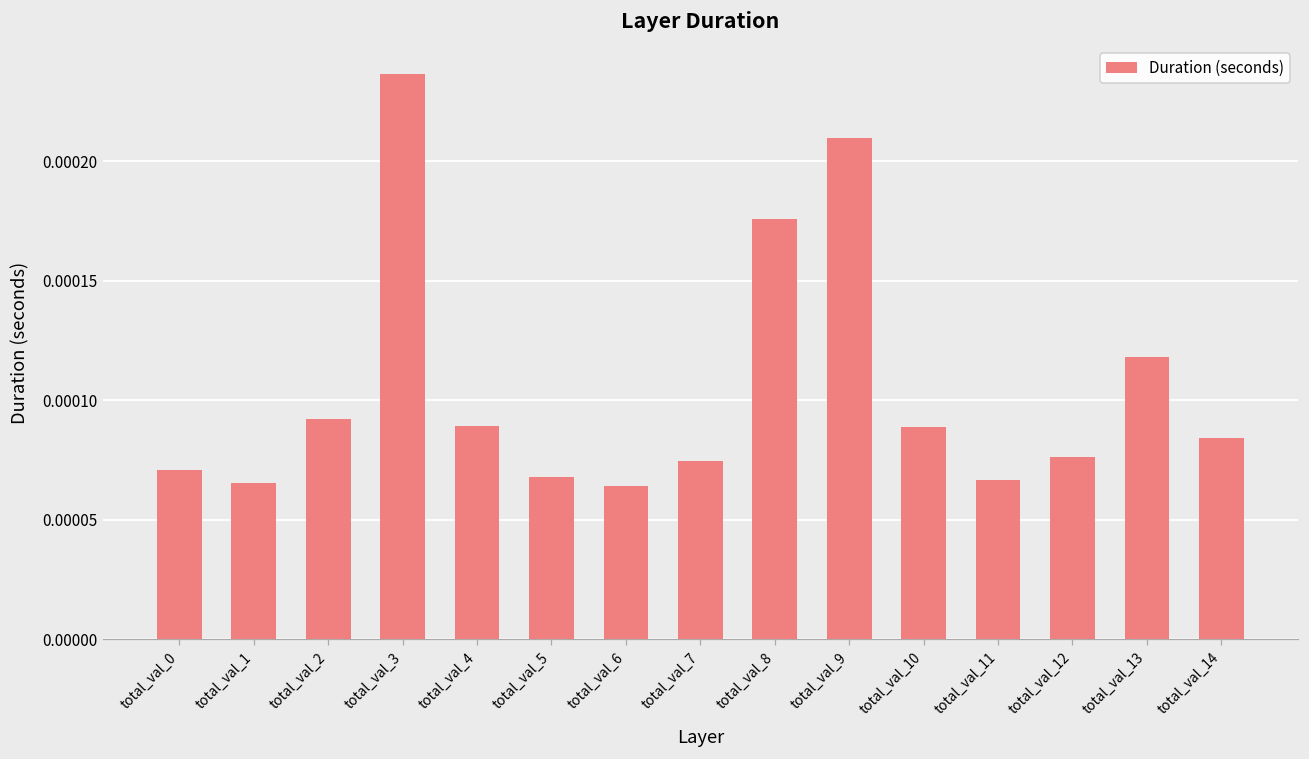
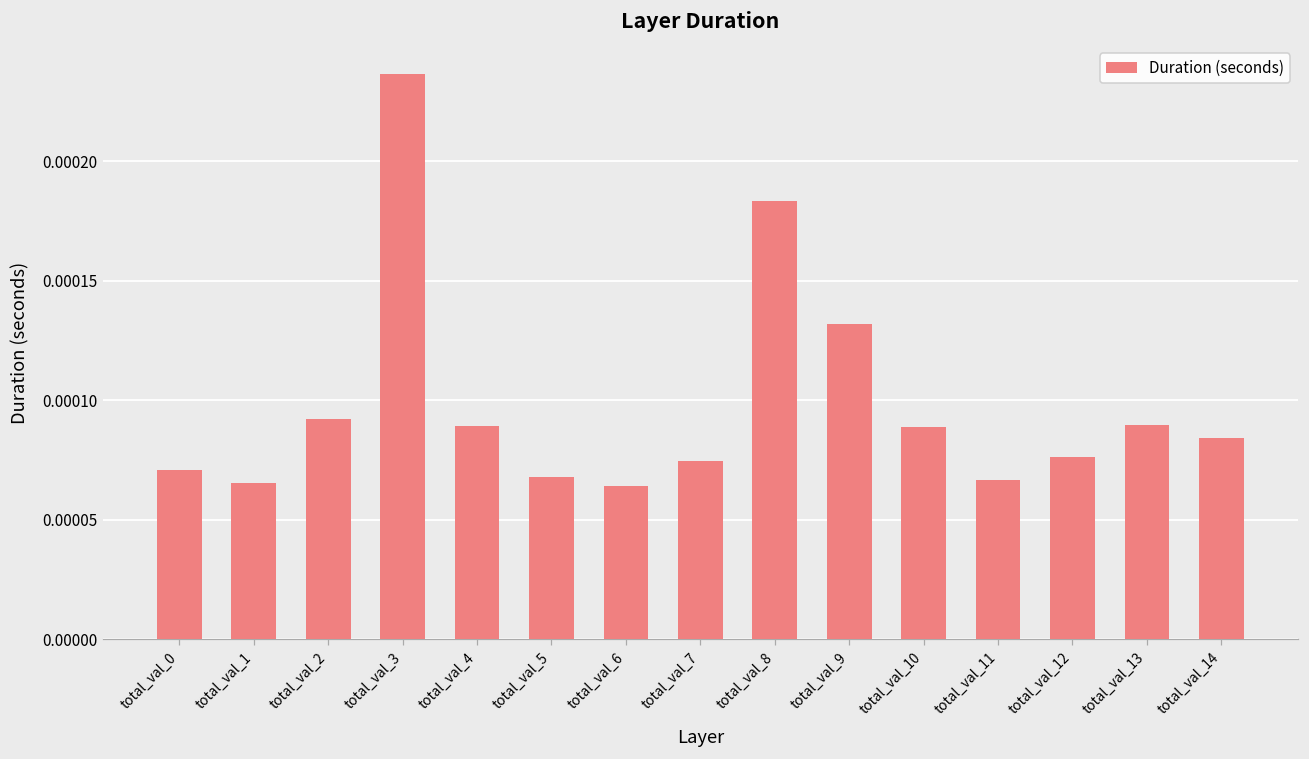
total_val_8: 0.000176 -> 0.000183
total_val_9: 0.000209 -> 0.000132
total_val_13: 0.000118 -> 0.000090
